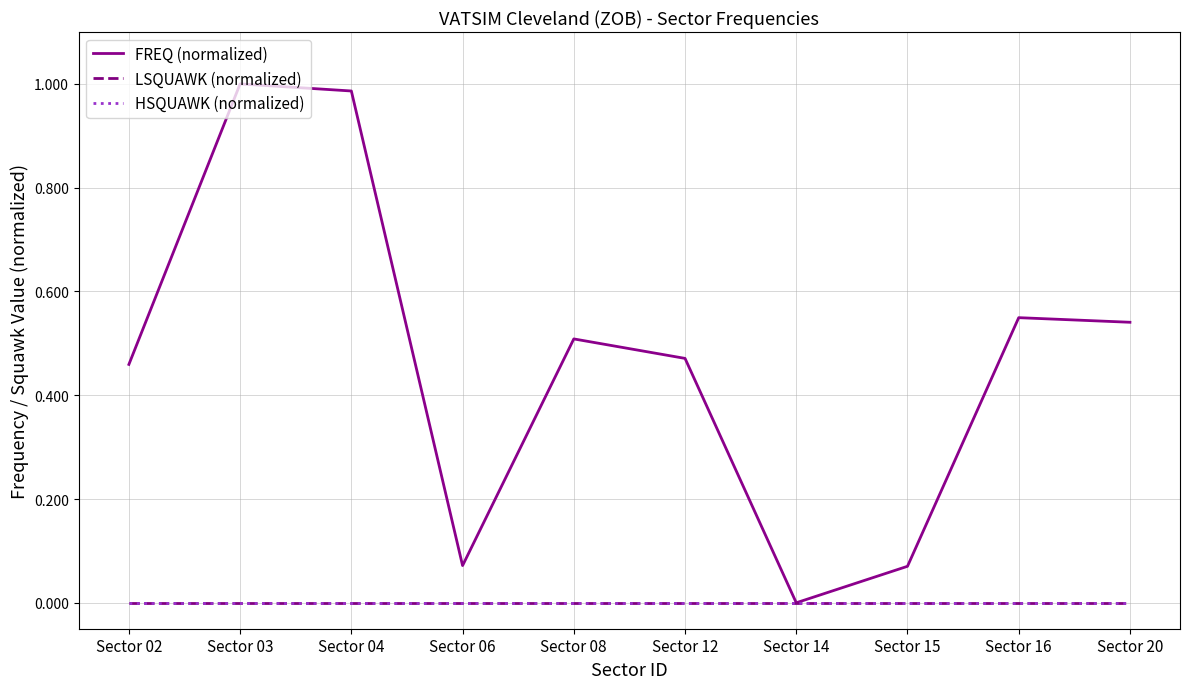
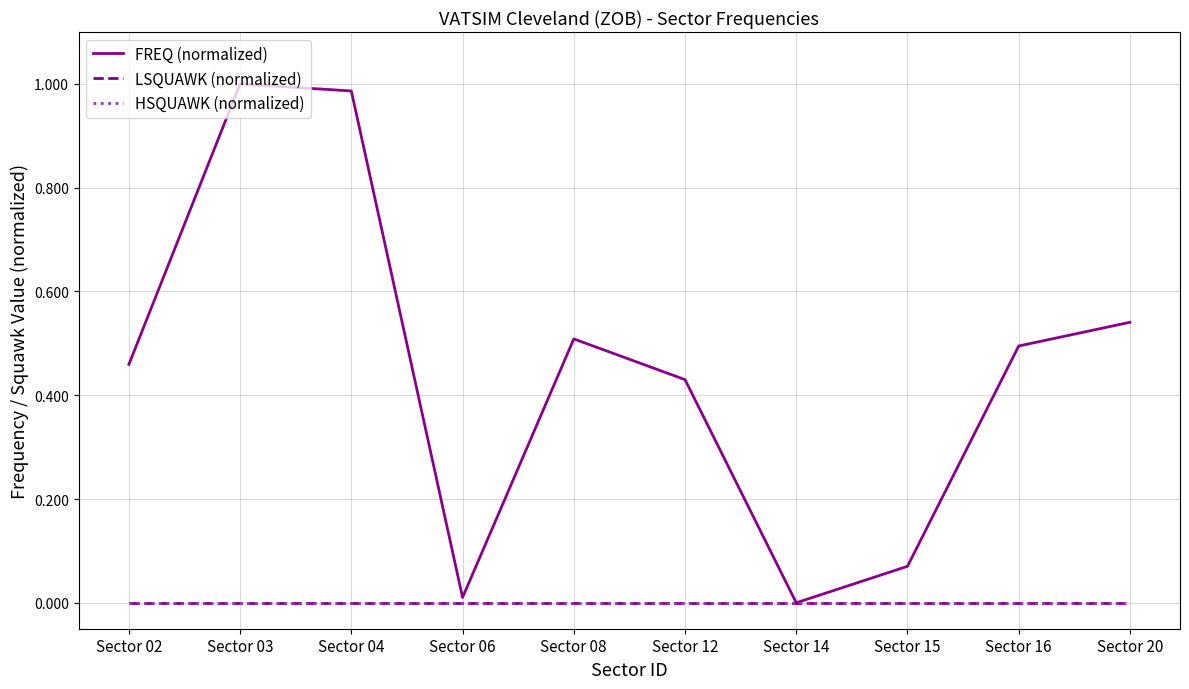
FREQ (normalized), Sector 06: 0.07 -> 0.01
FREQ (normalized), Sector 12: 0.47 -> 0.43
FREQ (normalized), Sector 16: 0.55 -> 0.49
